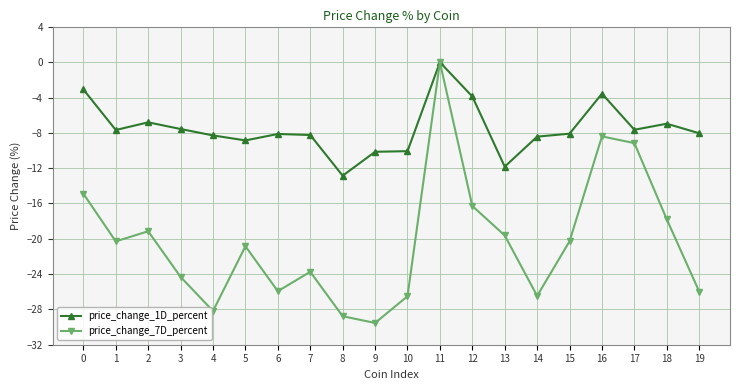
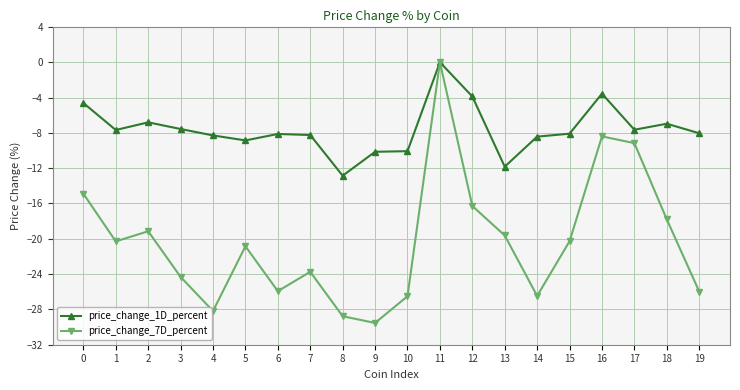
price_change_1D_percent, 0: -3 -> -5
